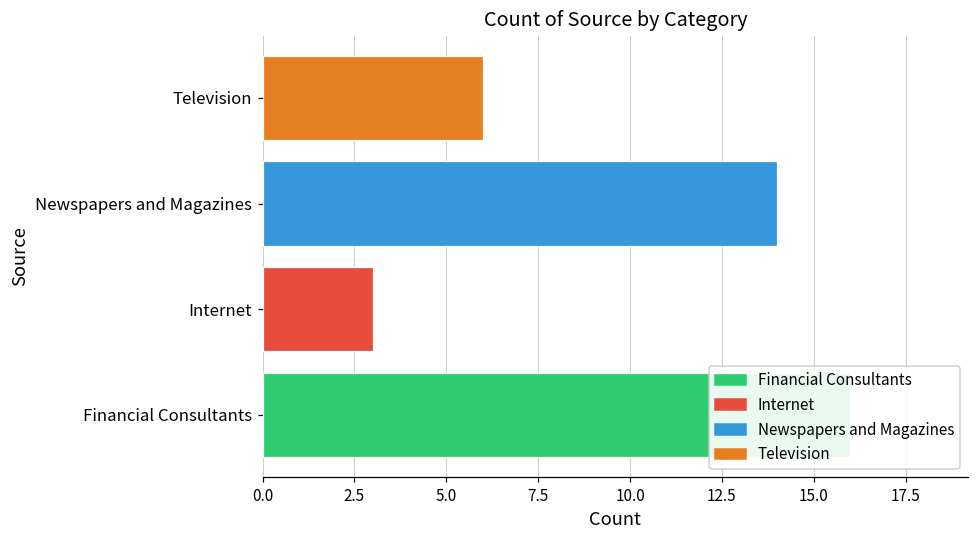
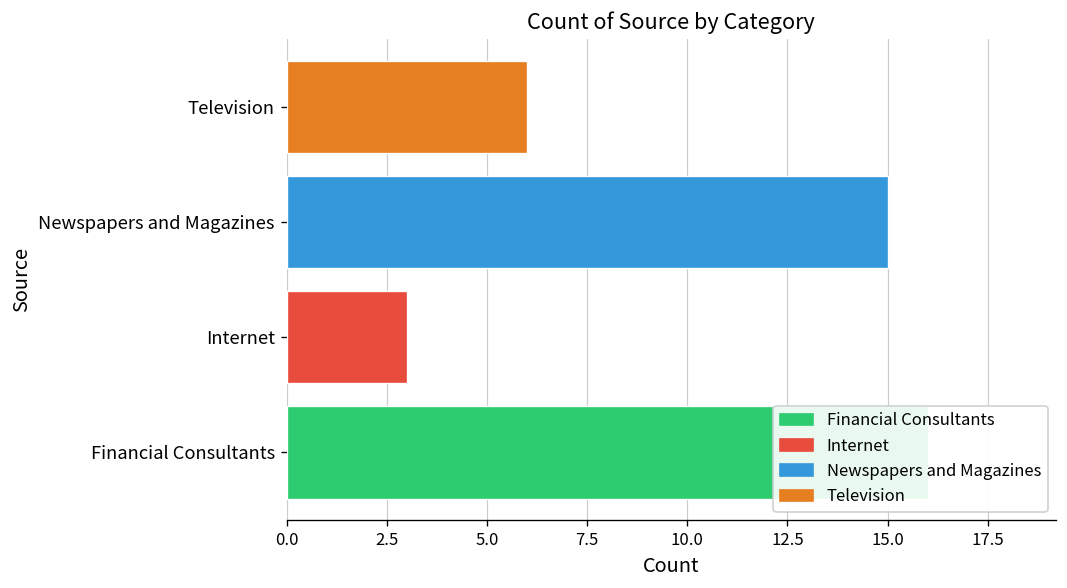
Newspapers and Magazines: 14 -> 15
